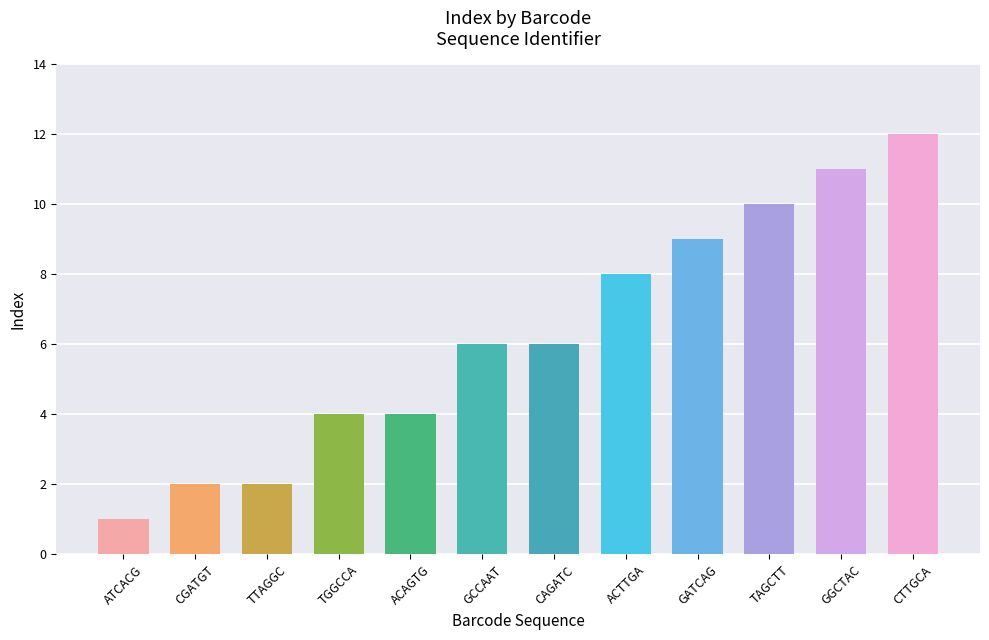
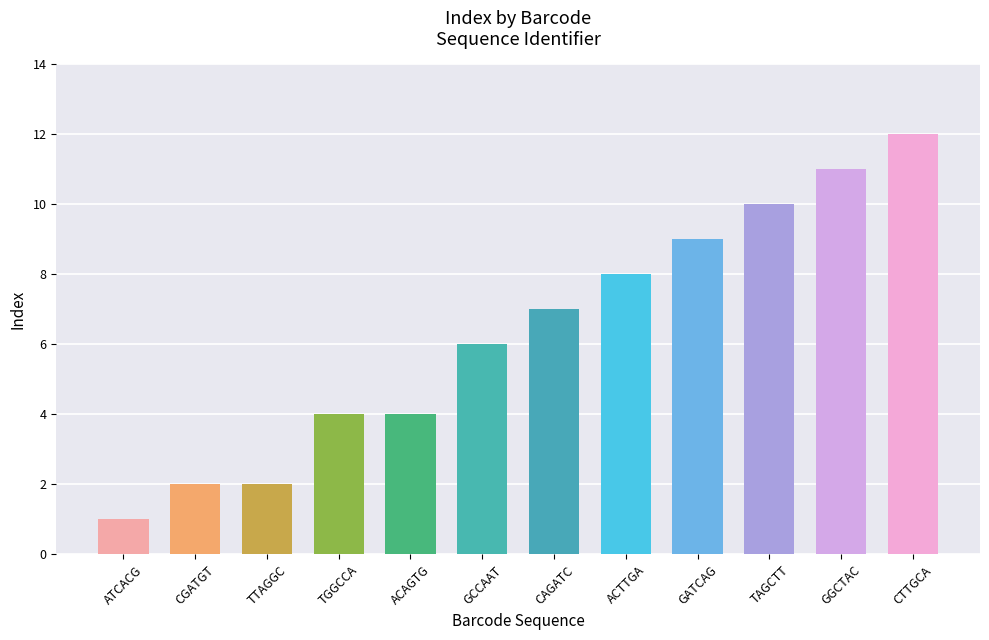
CAGATC: 6 -> 7
